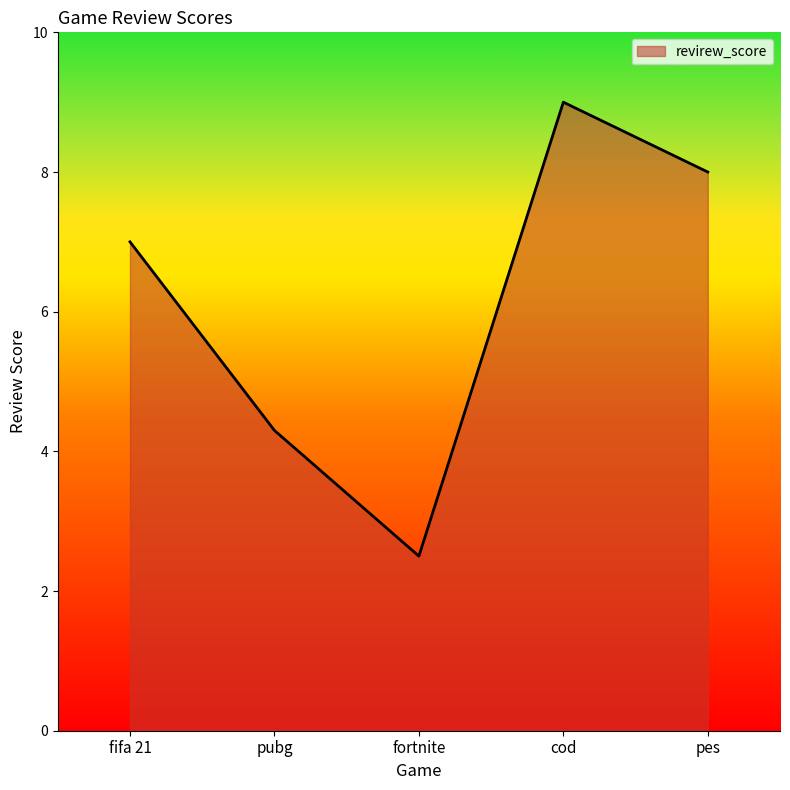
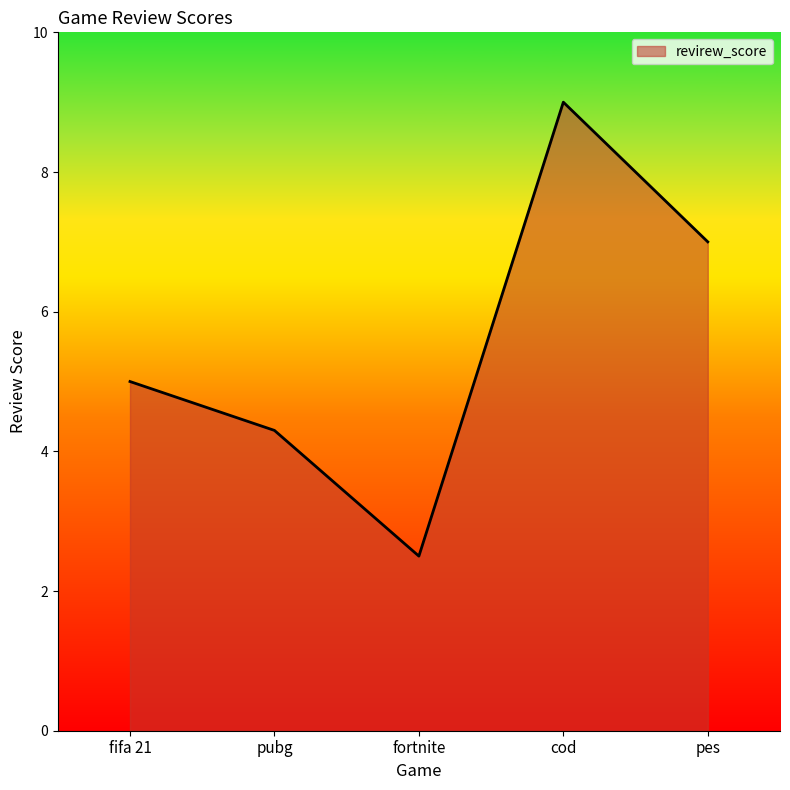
fifa 21: 7 -> 5
pes: 8 -> 7
